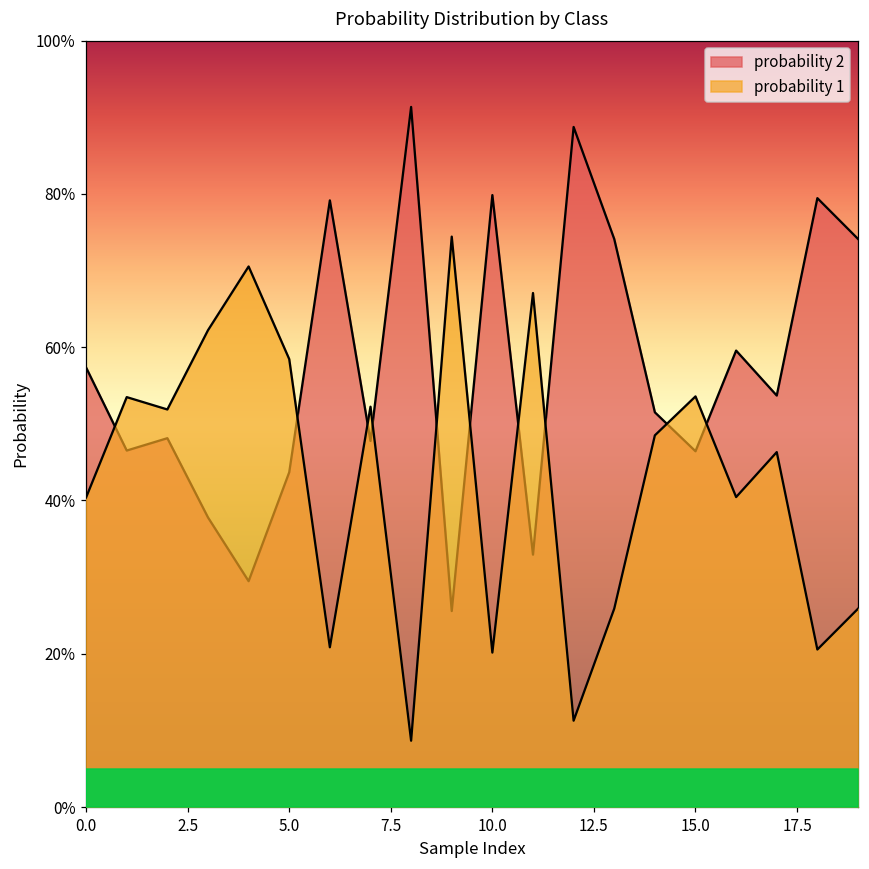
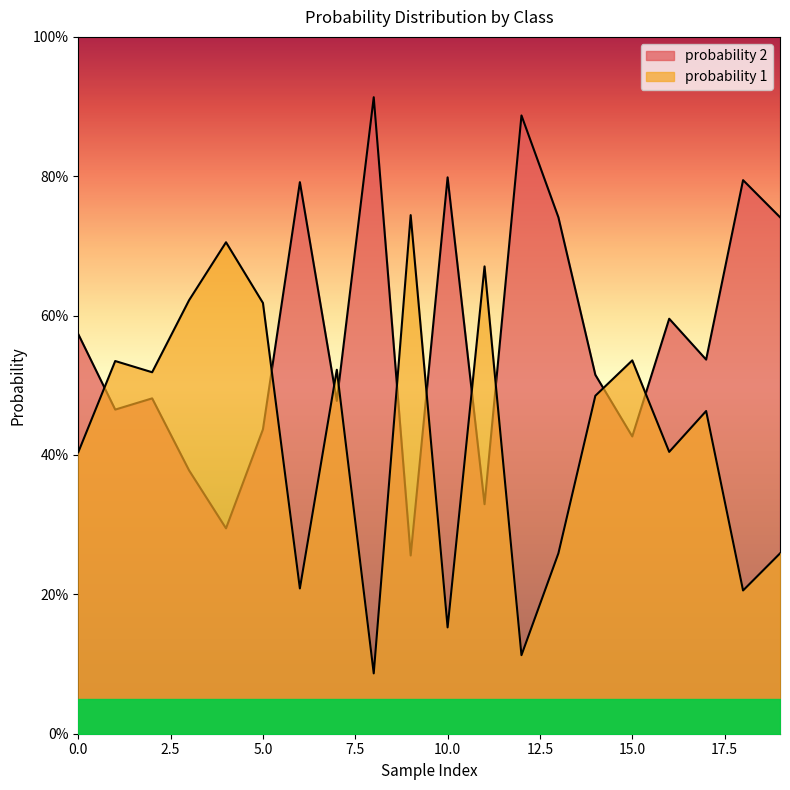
probability 1, 5.0: 58% -> 62%
probability 1, 10.0: 20% -> 15%
probability 2, 15.0: 46% -> 43%
